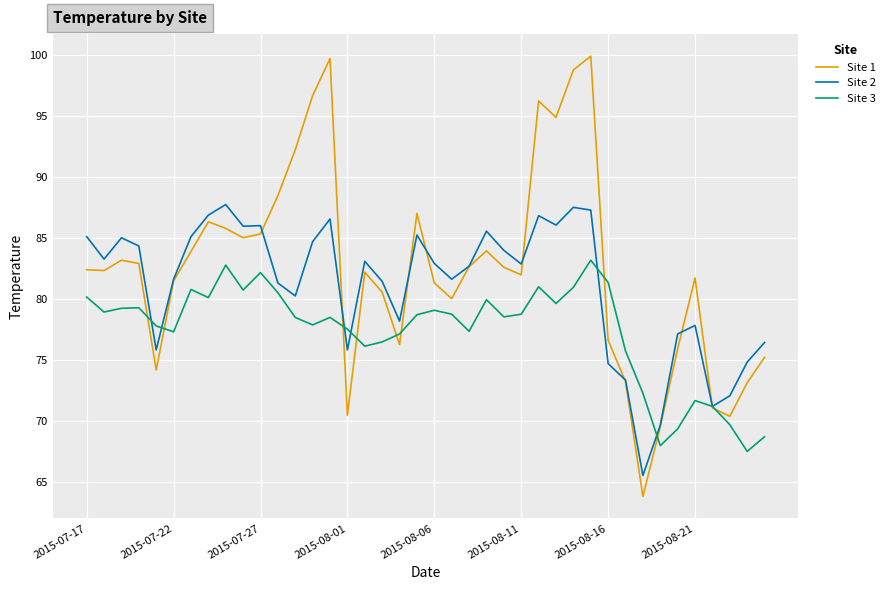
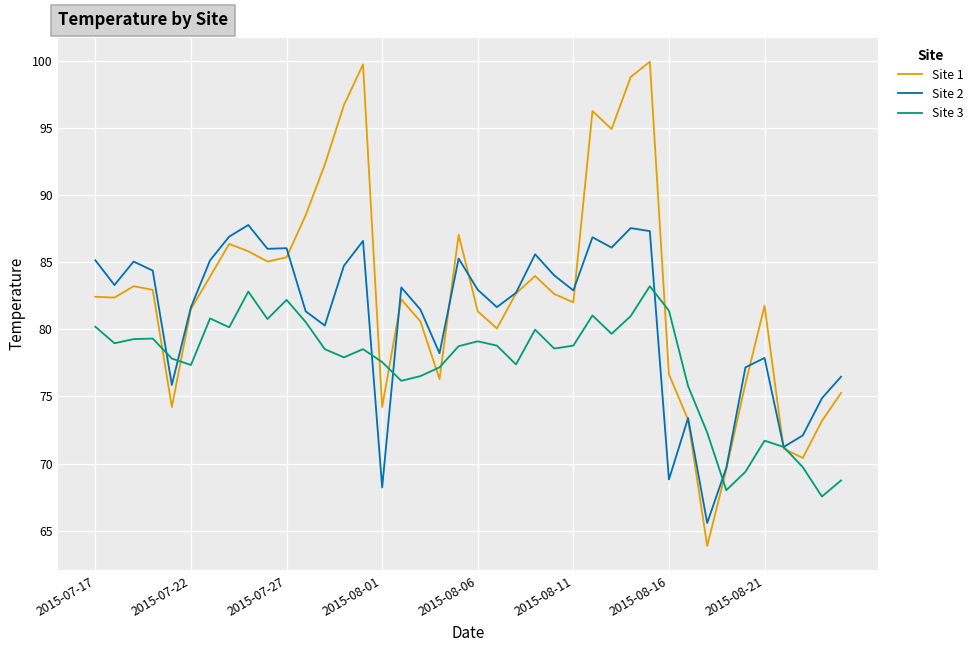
Site 1, 2015-08-01: 70.5 -> 74.2
Site 2, 2015-08-01: 75.9 -> 68.2
Site 2, 2015-08-16: 74.7 -> 68.8
